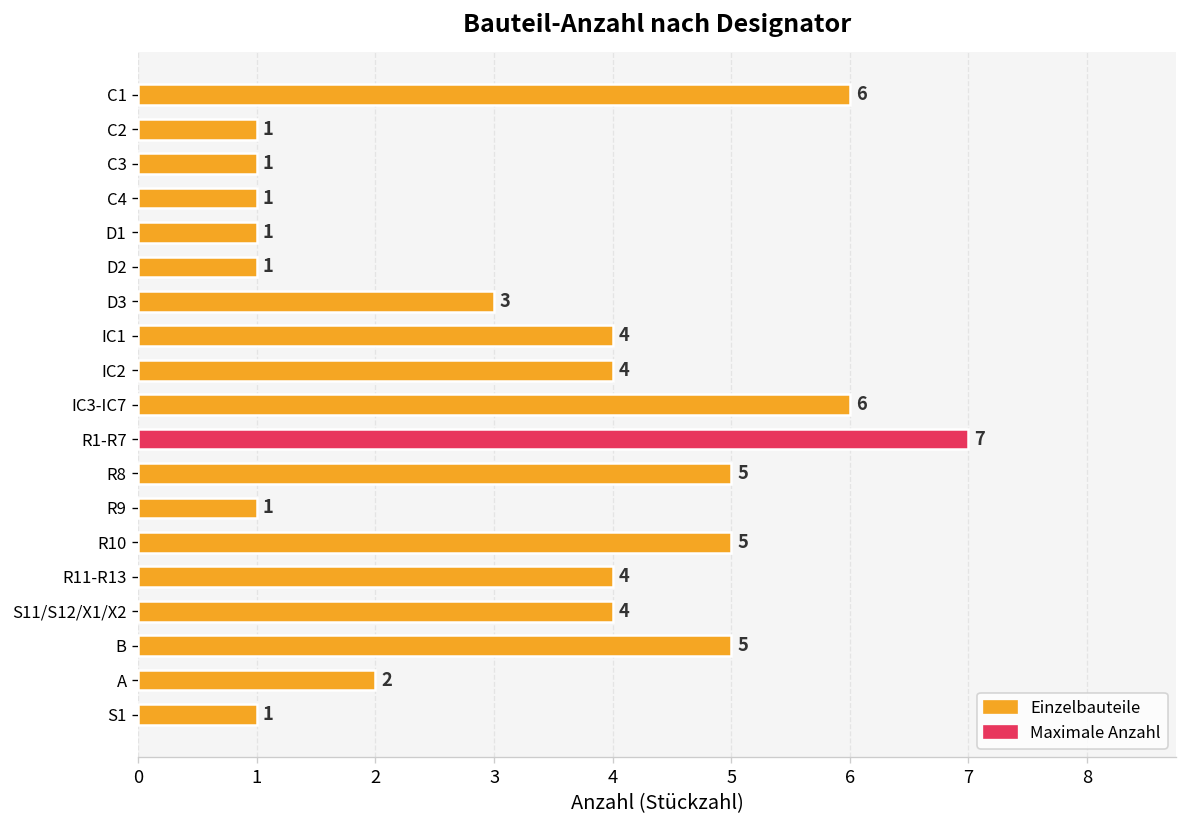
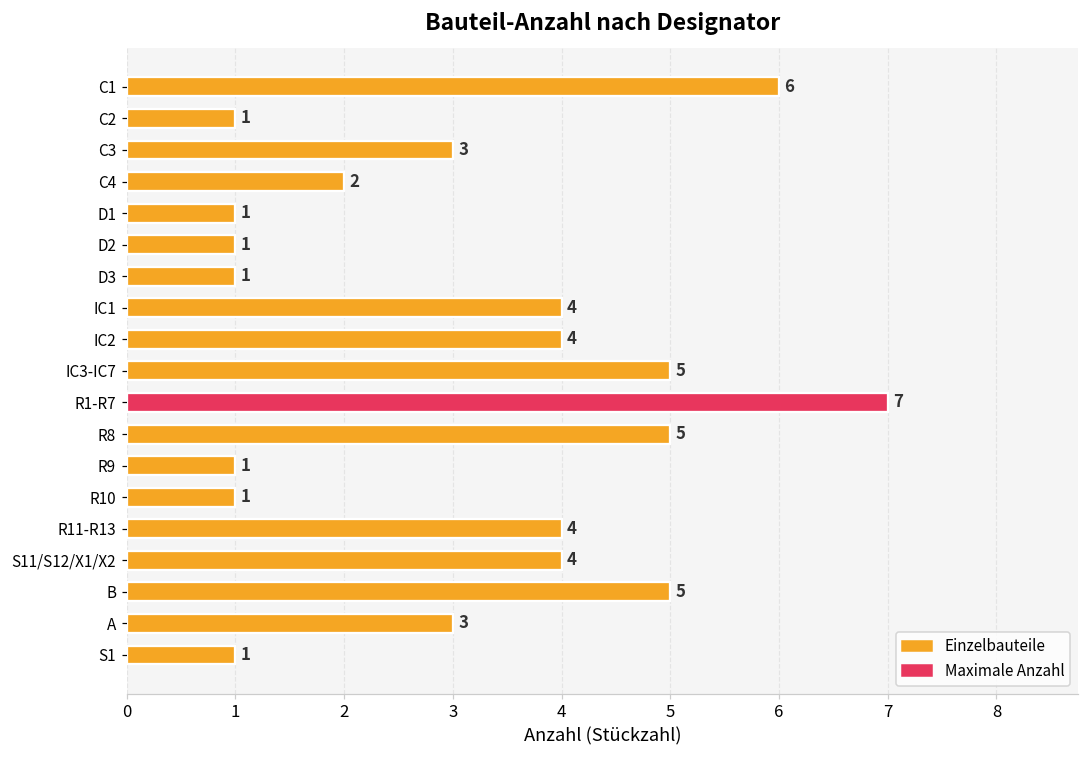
C3: 1 -> 3
C4: 1 -> 2
D3: 3 -> 1
IC3-IC7: 6 -> 5
R10: 5 -> 1
A: 2 -> 3
